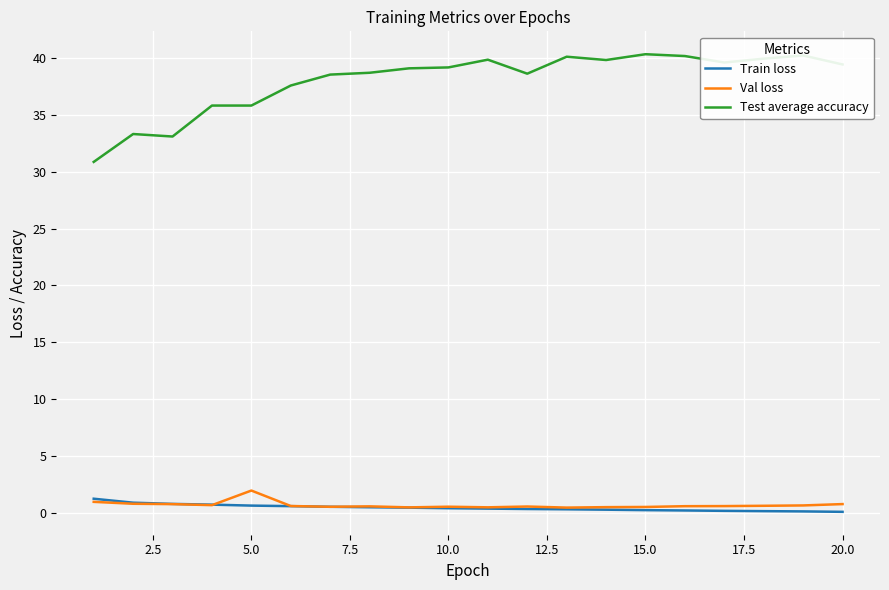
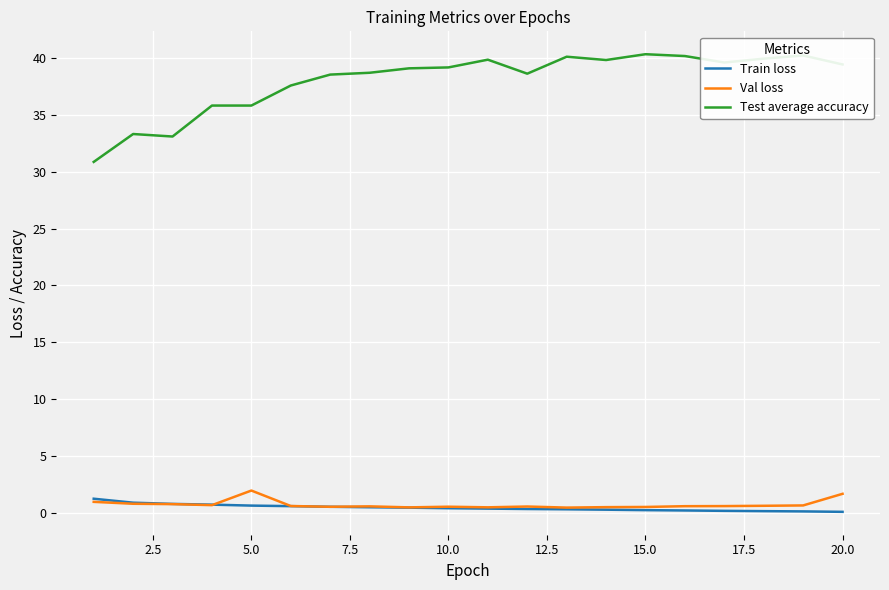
Val loss, 20.0: 0.8 -> 1.7
